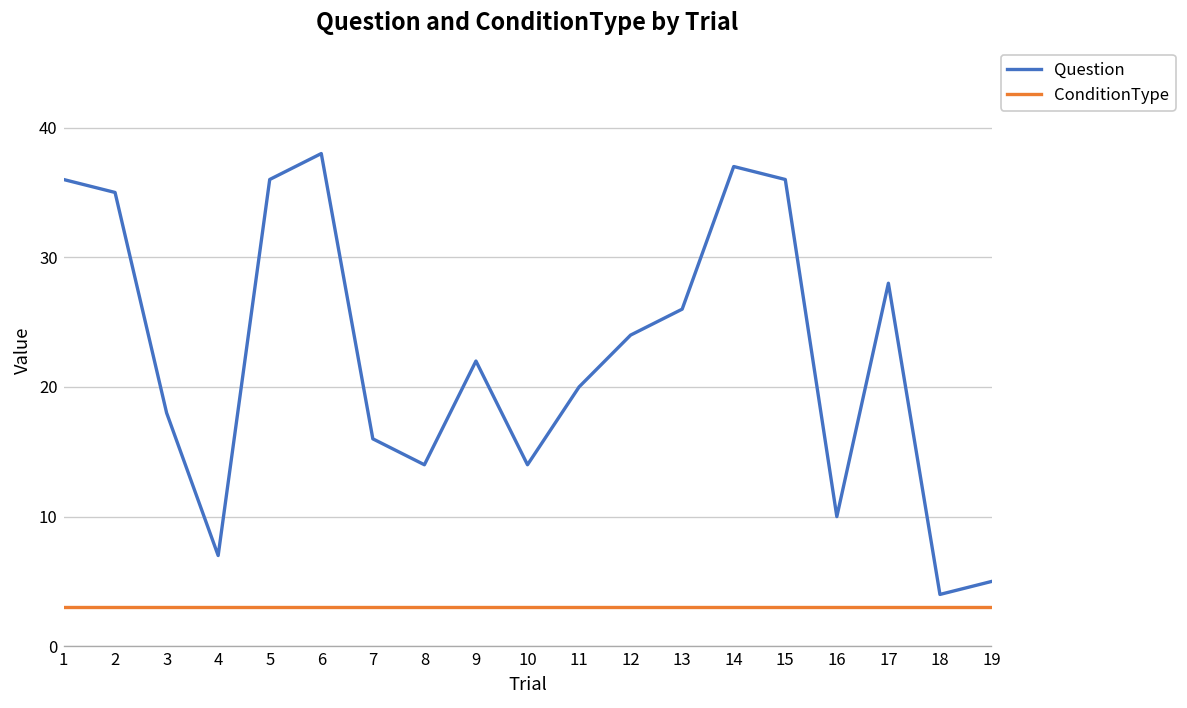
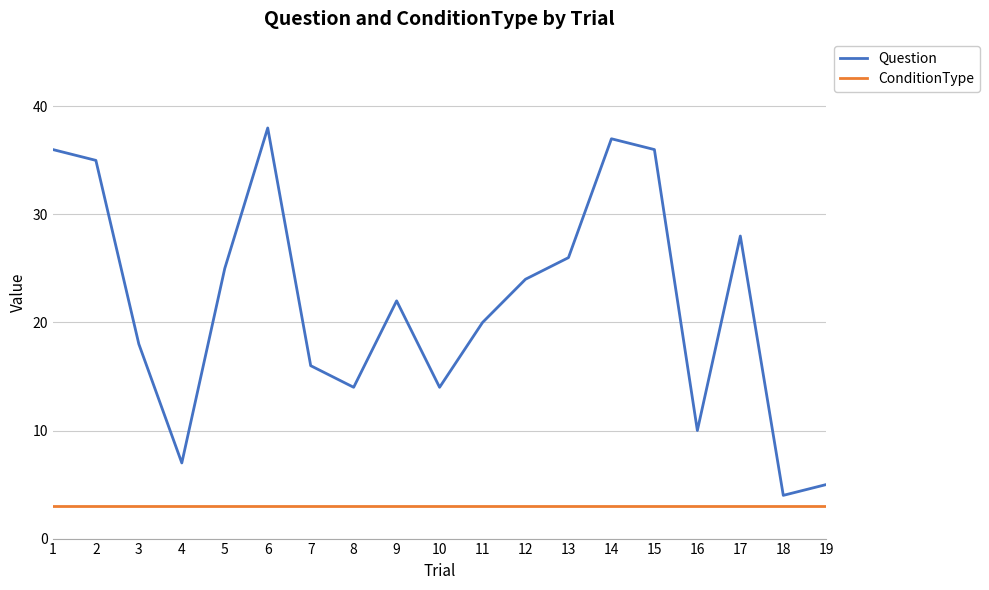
Question, 5: 36 -> 25
